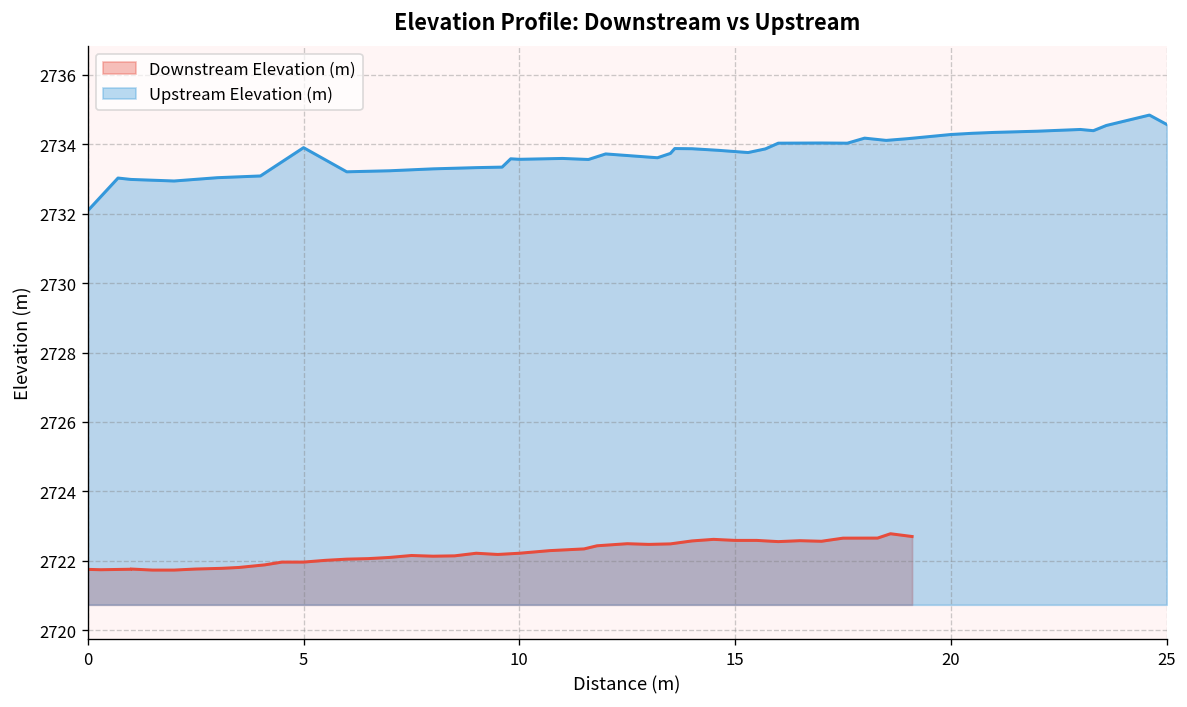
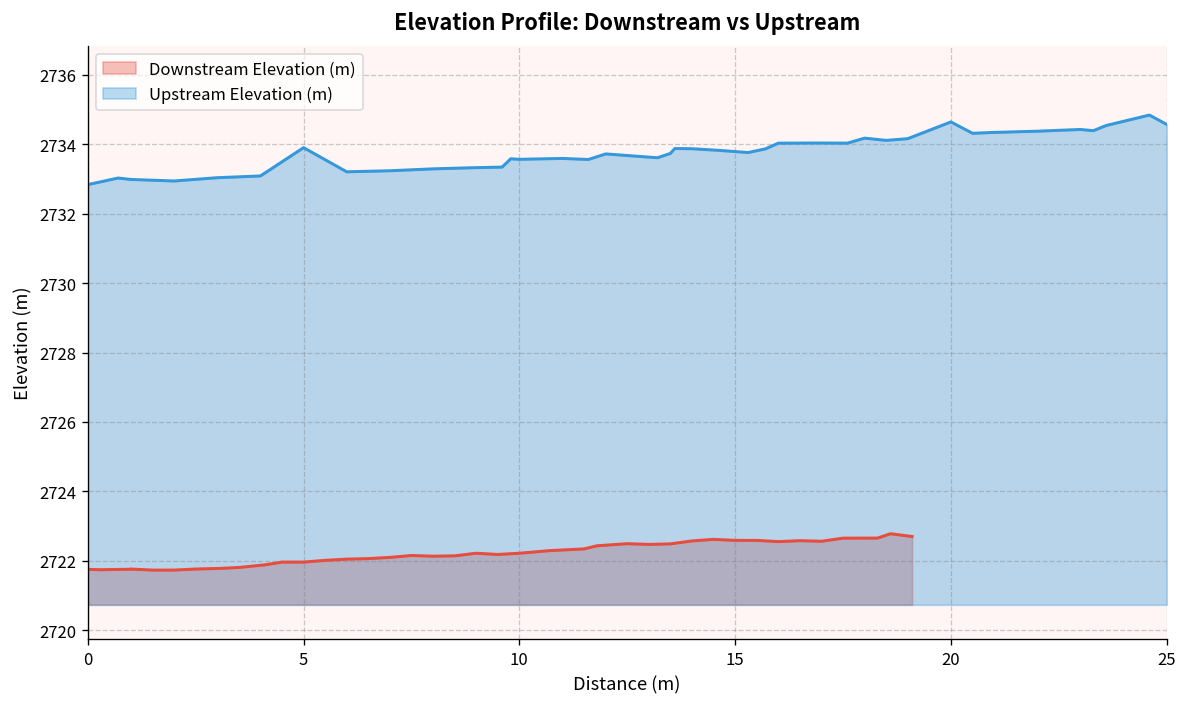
Upstream Elevation (m), 0: 2732.1 -> 2732.8
Upstream Elevation (m), 20: 2734.3 -> 2734.6
